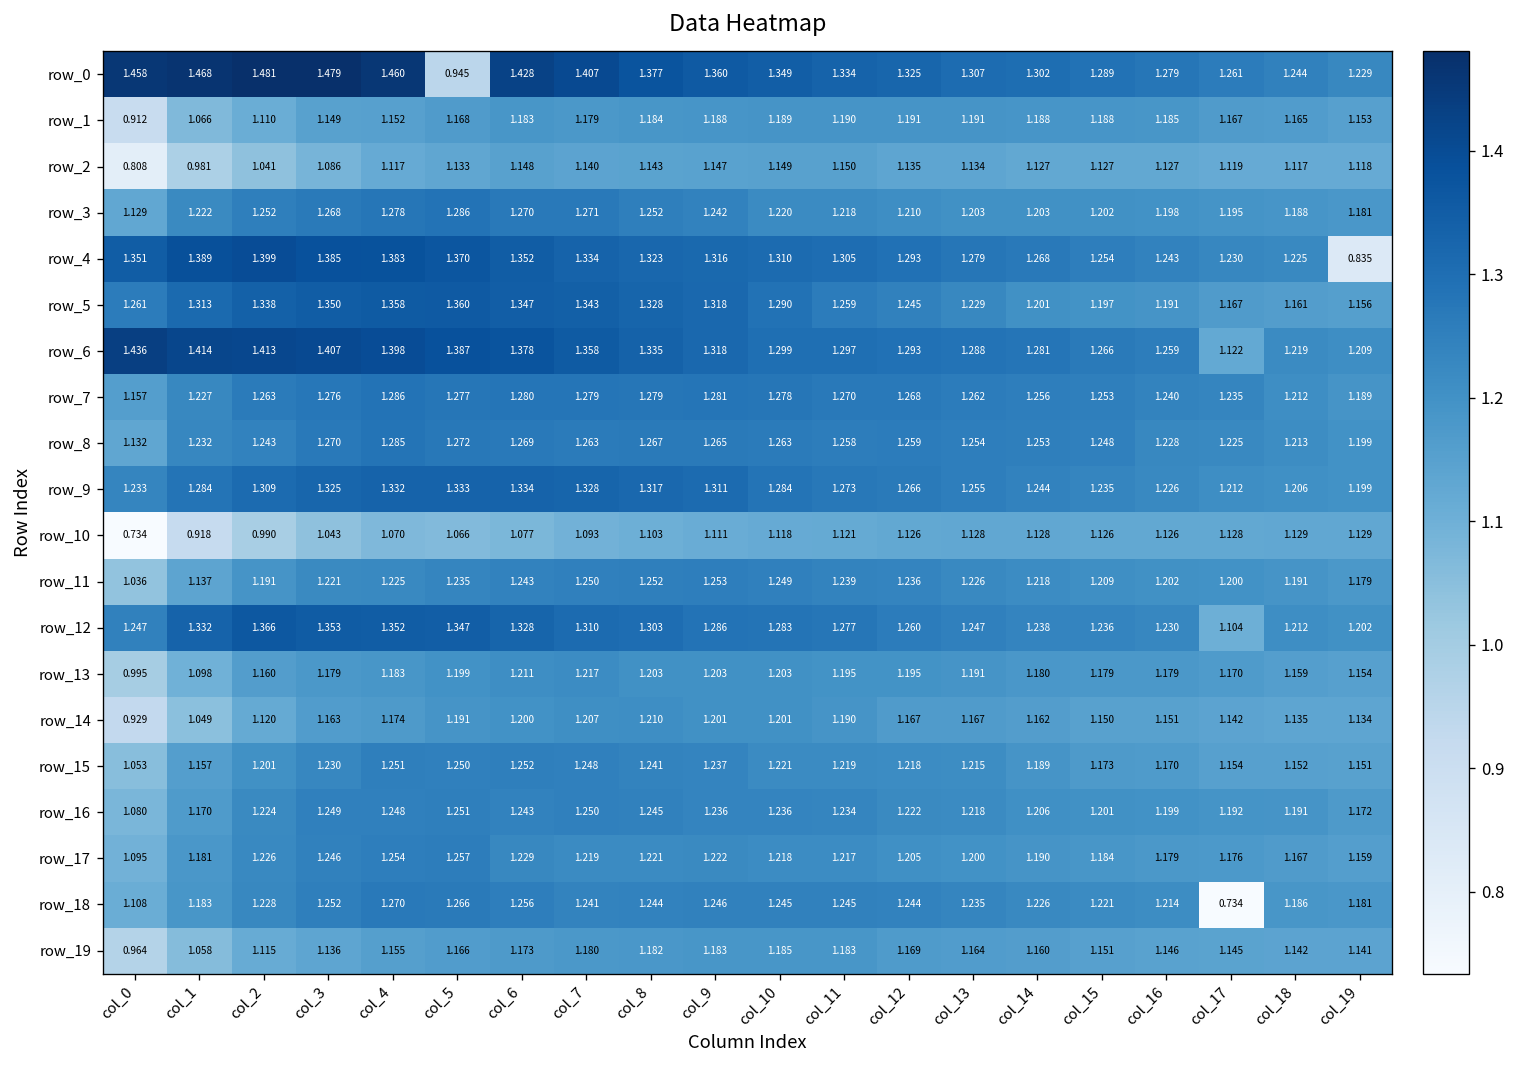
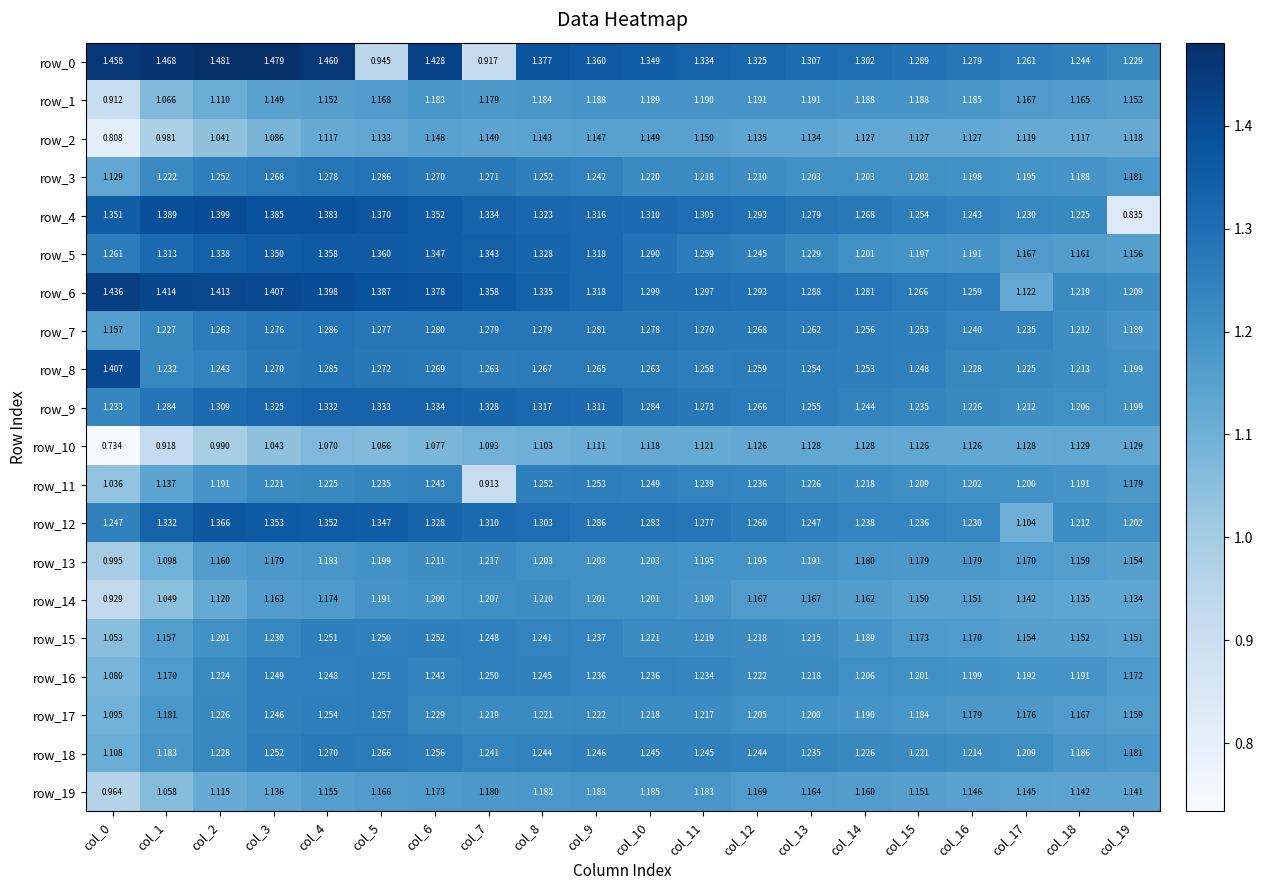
row_0, col_7: 1.407 -> 0.917
row_8, col_0: 1.132 -> 1.407
row_11, col_7: 1.250 -> 0.913
row_18, col_17: 0.734 -> 1.209
